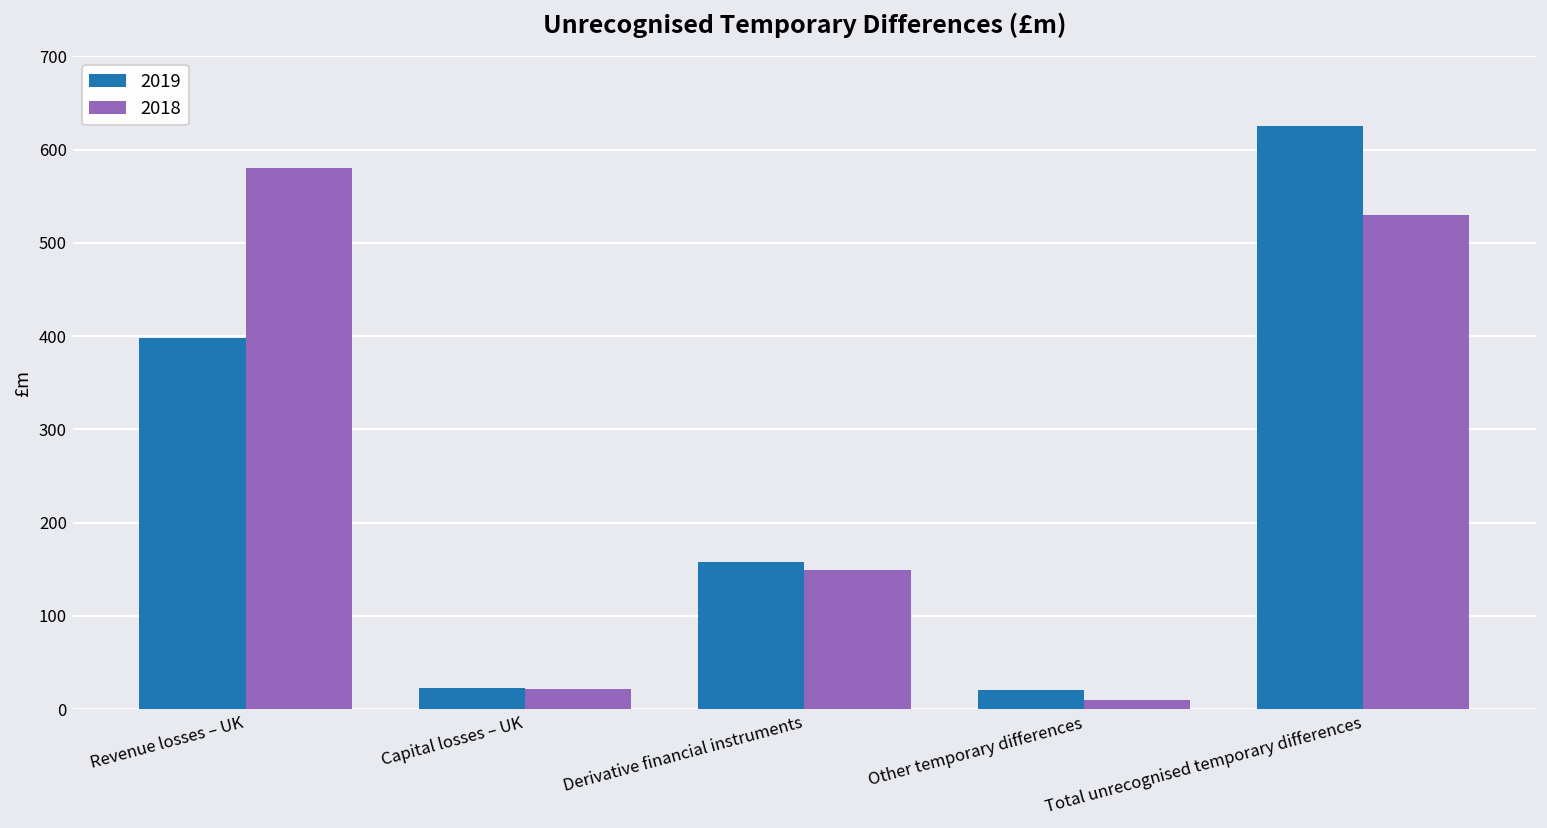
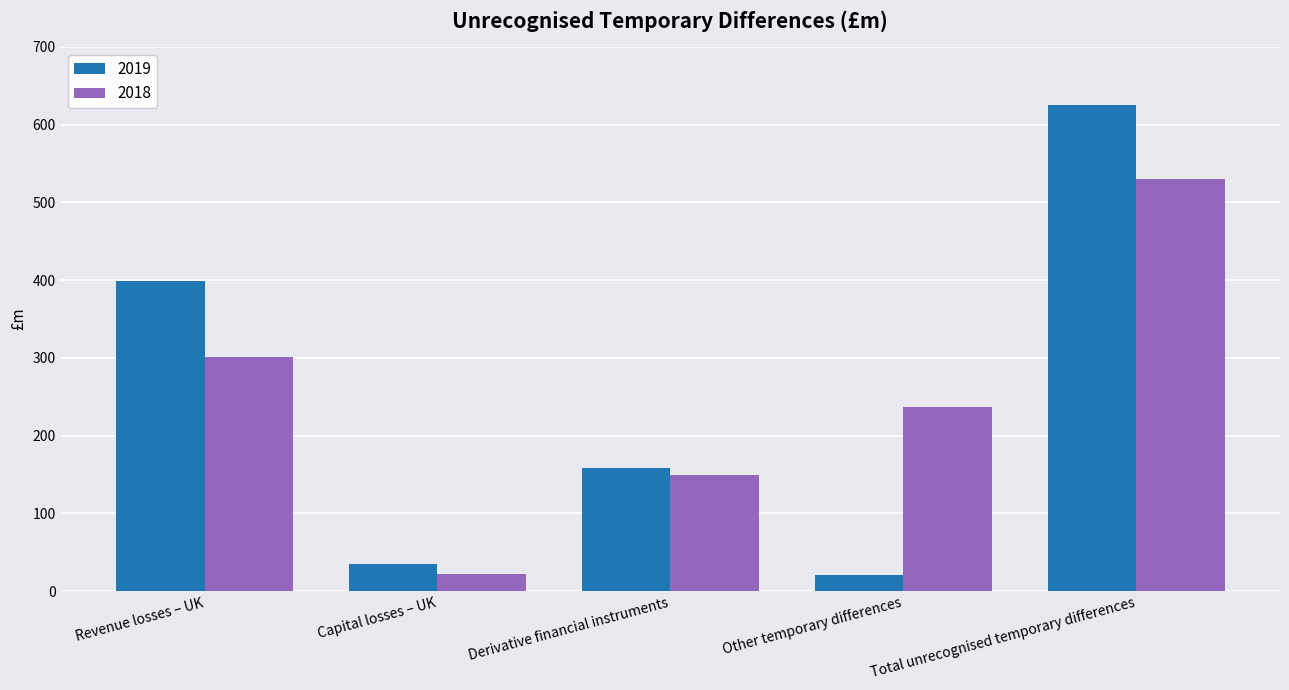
2018, Revenue losses – UK: 580 -> 300
2019, Capital losses – UK: 20 -> 30
2018, Other temporary differences: 10 -> 240
